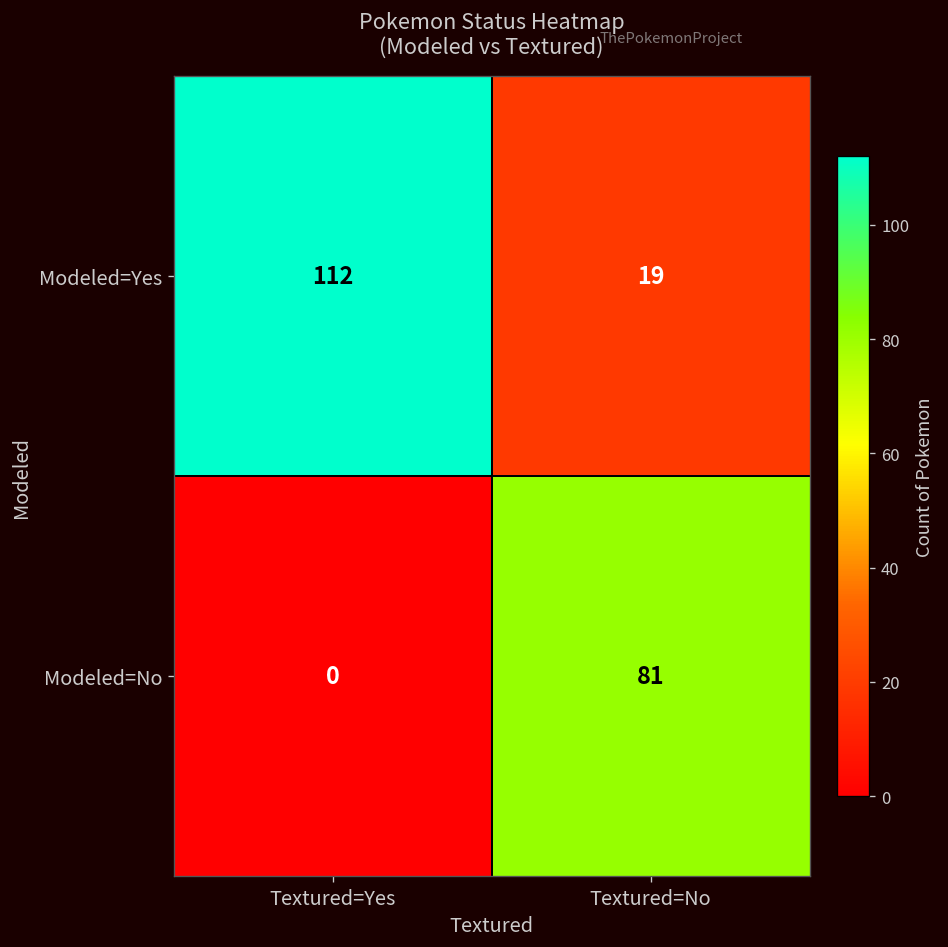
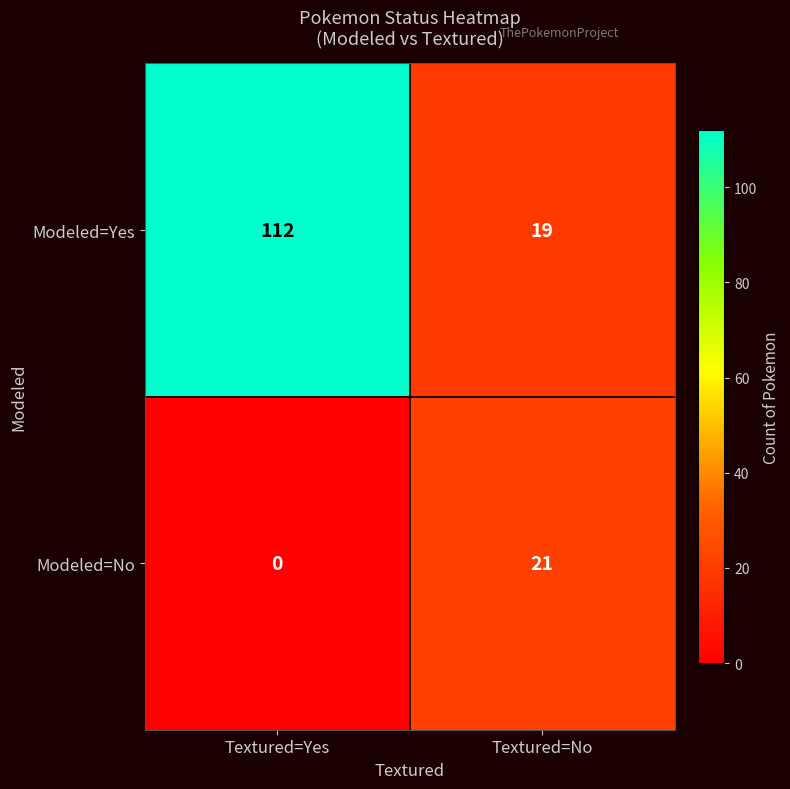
Modeled=No, Textured=No: 81 -> 21
